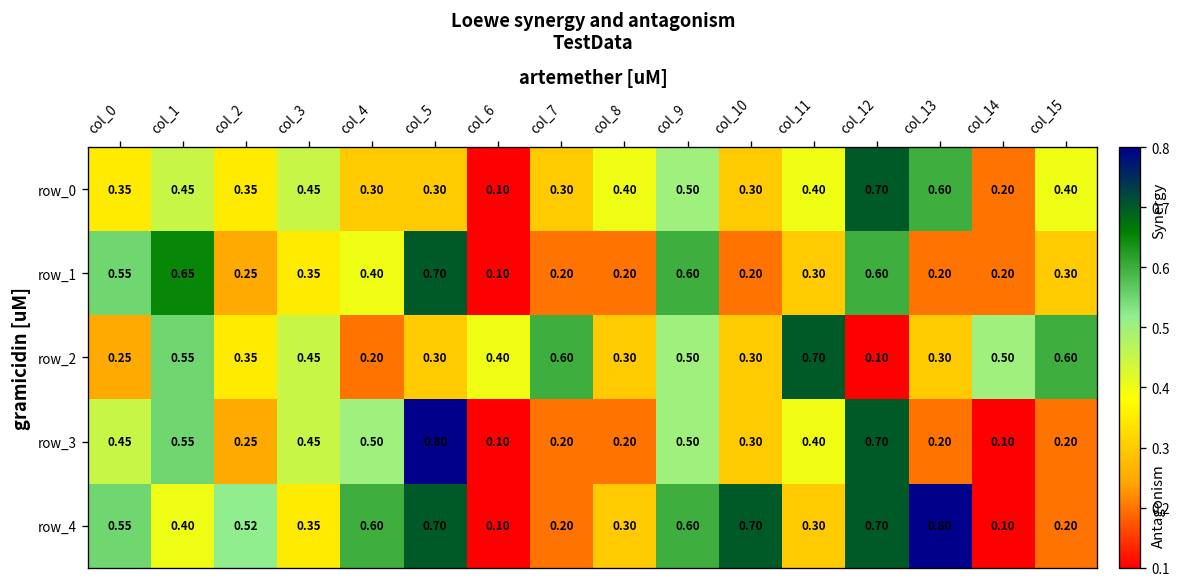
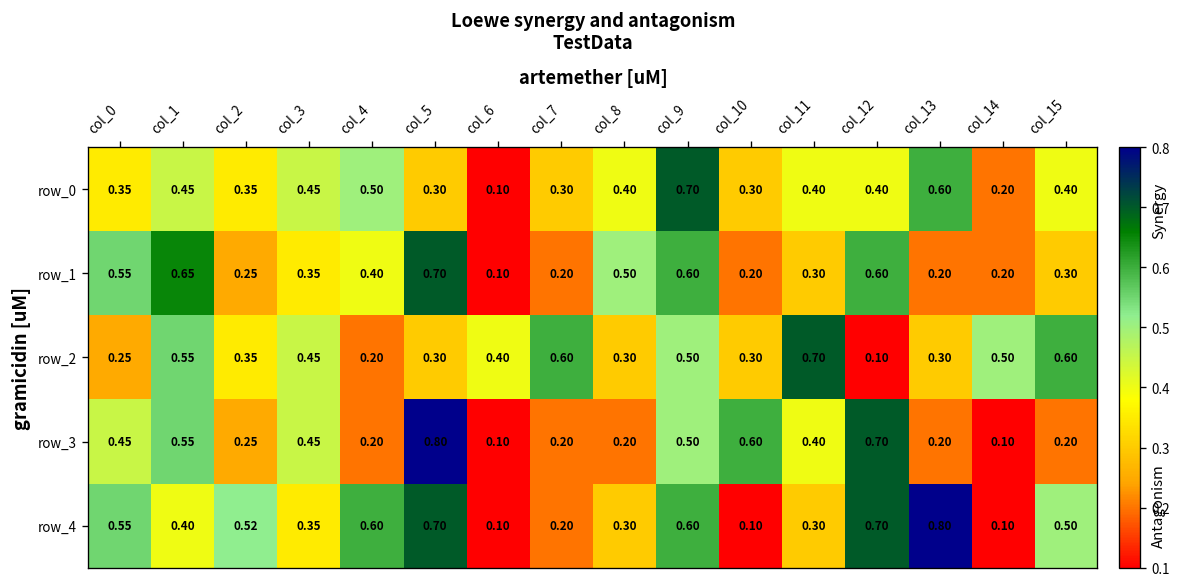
row_0, col_4: 0.30 -> 0.50
row_0, col_9: 0.50 -> 0.70
row_0, col_12: 0.70 -> 0.40
row_1, col_8: 0.20 -> 0.50
row_3, col_4: 0.50 -> 0.20
row_3, col_10: 0.30 -> 0.60
row_4, col_10: 0.70 -> 0.10
row_4, col_15: 0.20 -> 0.50
